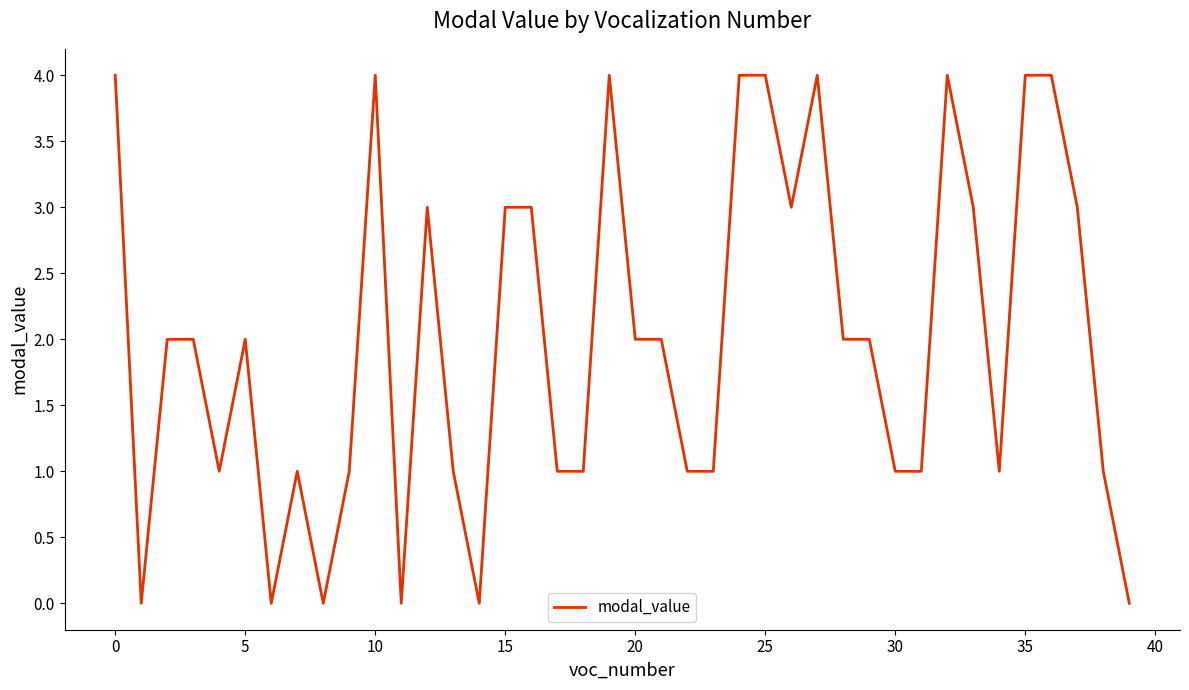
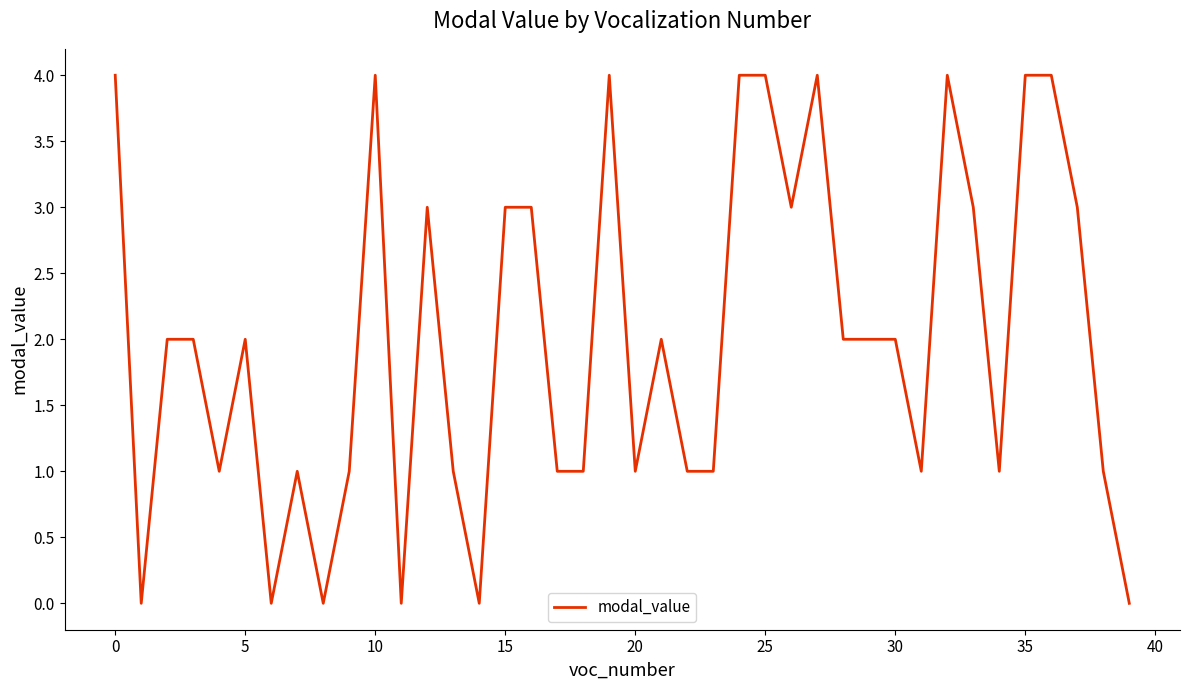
20: 2 -> 1
30: 1 -> 2
